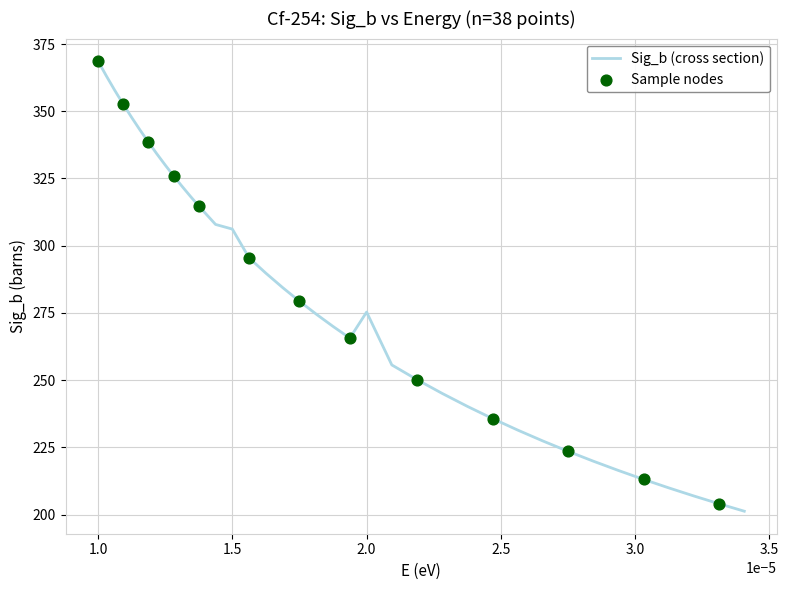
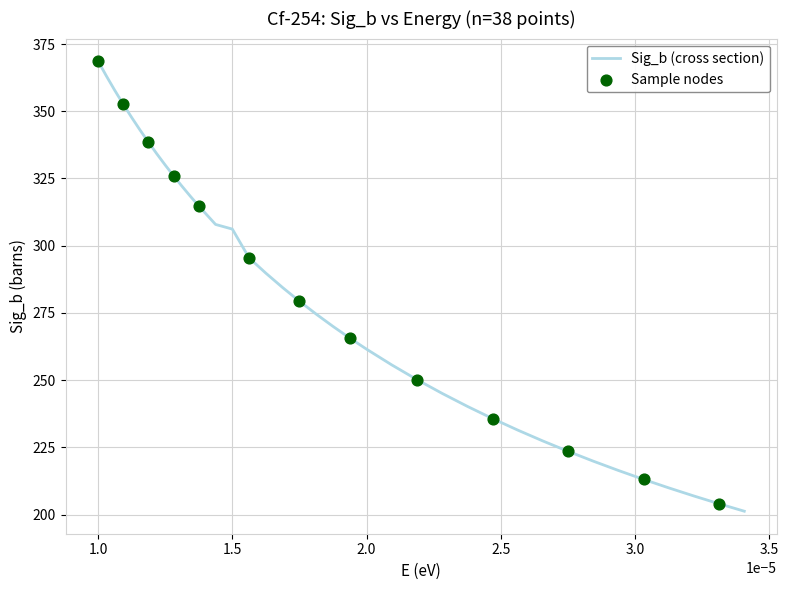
Sig_b (cross section), 2.0: 275 -> 262
